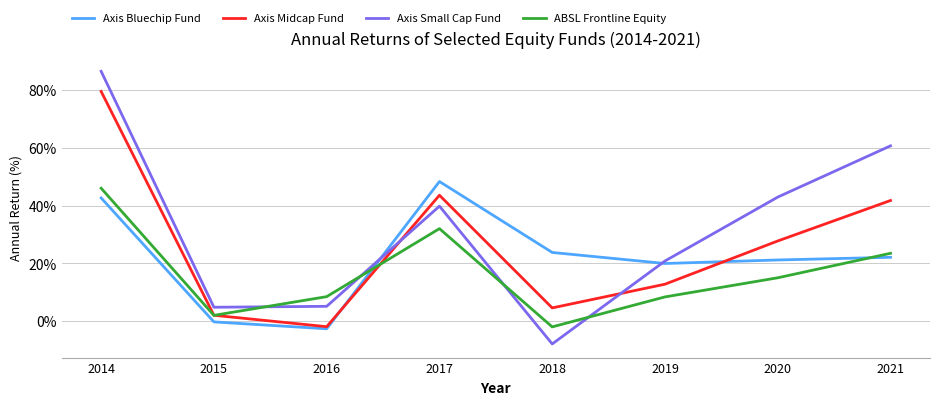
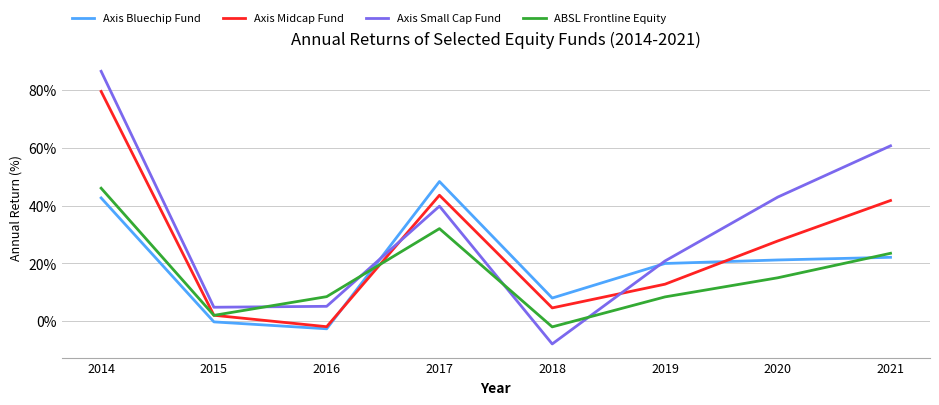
Axis Bluechip Fund, 2018: 24% -> 8%
